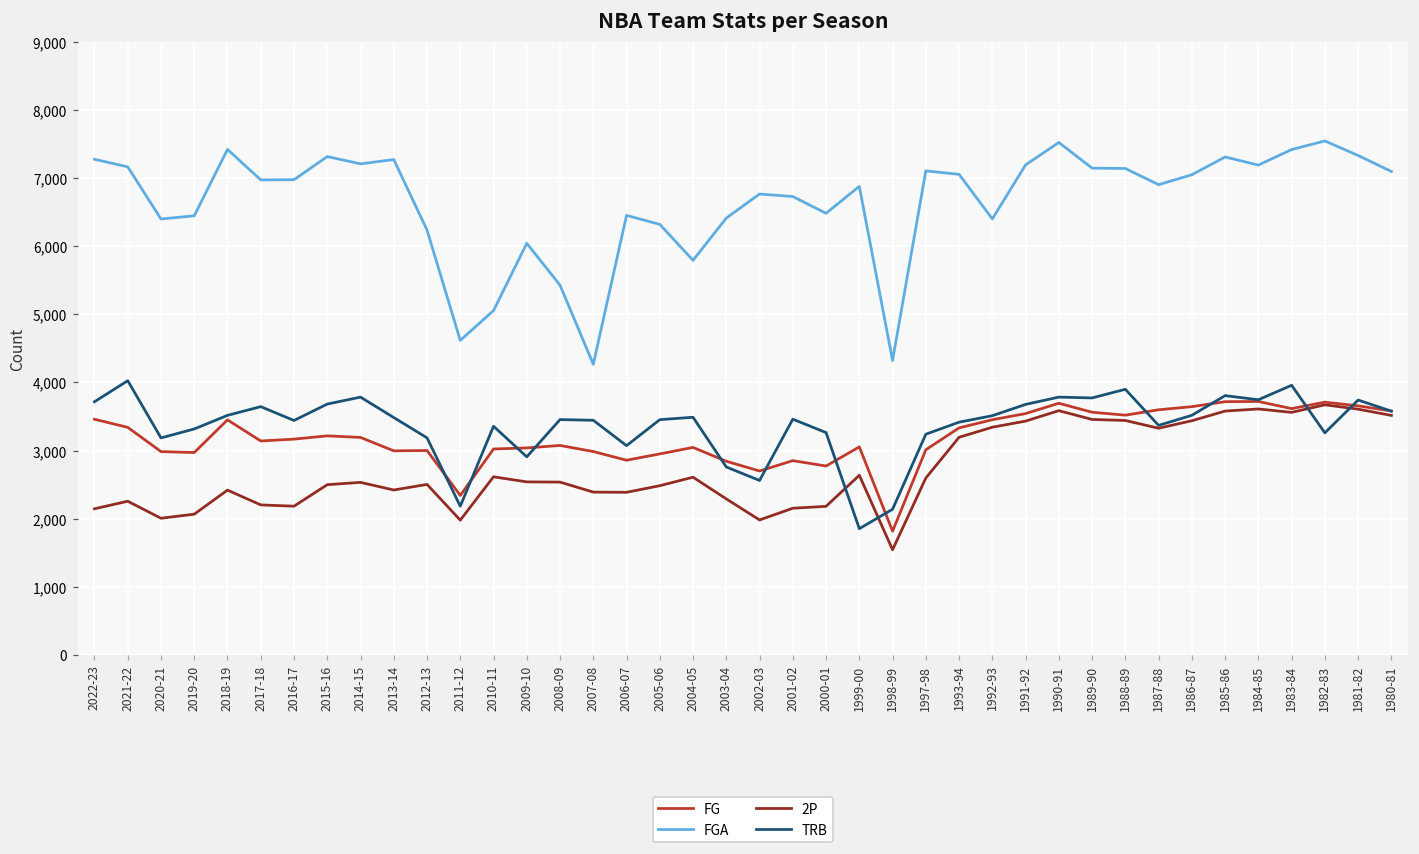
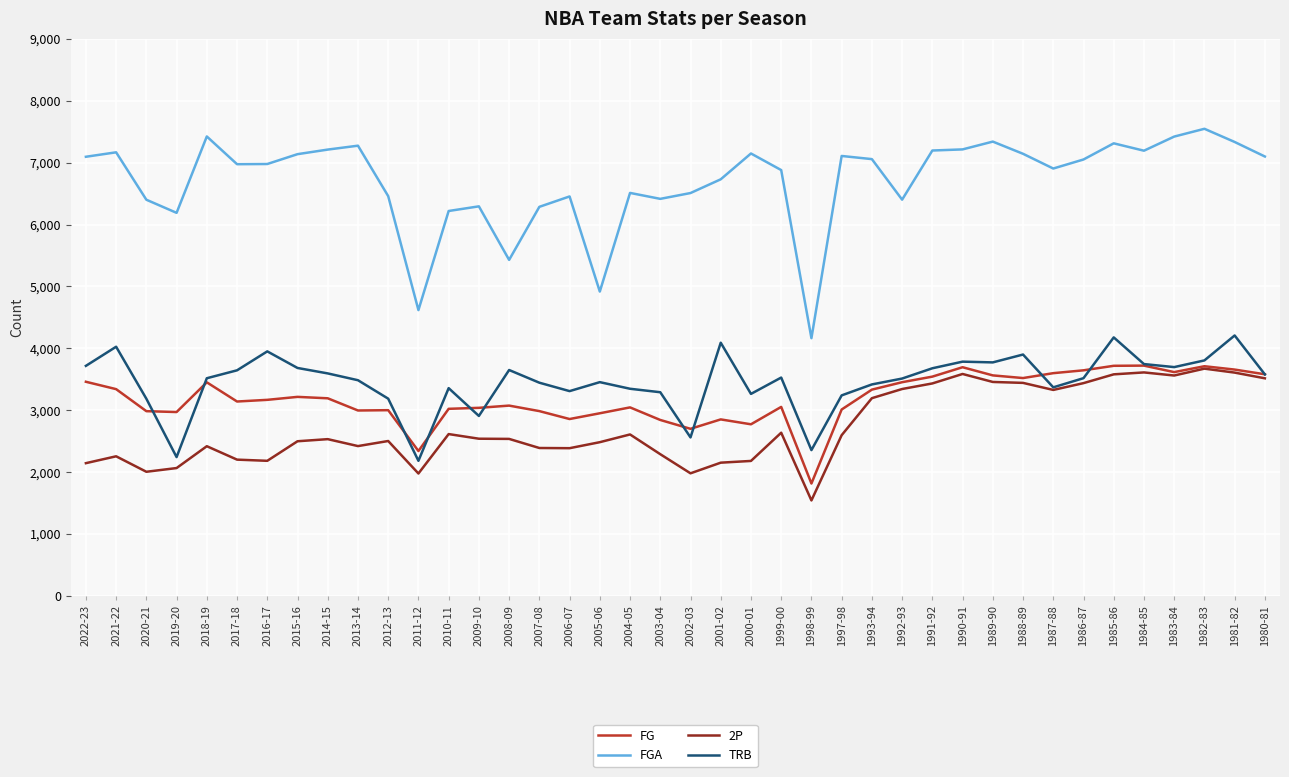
FGA, 2022-23: 7,300 -> 7,100
FGA, 2019-20: 6,400 -> 6,200
TRB, 2019-20: 3,300 -> 2,200
TRB, 2016-17: 3,400 -> 4,000
FGA, 2015-16: 7,300 -> 7,100
TRB, 2014-15: 3,800 -> 3,600
FGA, 2012-13: 6,200 -> 6,500
FGA, 2010-11: 5,100 -> 6,200
FGA, 2009-10: 6,000 -> 6,300
TRB, 2008-09: 3,500 -> 3,700
FGA, 2007-08: 4,300 -> 6,300
TRB, 2006-07: 3,100 -> 3,300
FGA, 2005-06: 6,300 -> 4,900
FGA, 2004-05: 5,800 -> 6,500
TRB, 2004-05: 3,500 -> 3,300
TRB, 2003-04: 2,800 -> 3,300
FGA, 2002-03: 6,800 -> 6,500
TRB, 2001-02: 3,500 -> 4,100
FGA, 2000-01: 6,500 -> 7,100
TRB, 1999-00: 1,900 -> 3,500
FGA, 1998-99: 4,300 -> 4,200
TRB, 1998-99: 2,100 -> 2,400
FGA, 1990-91: 7,500 -> 7,200
FGA, 1989-90: 7,100 -> 7,300
TRB, 1985-86: 3,800 -> 4,200
TRB, 1983-84: 4,000 -> 3,700
TRB, 1982-83: 3,300 -> 3,800
TRB, 1981-82: 3,700 -> 4,200
